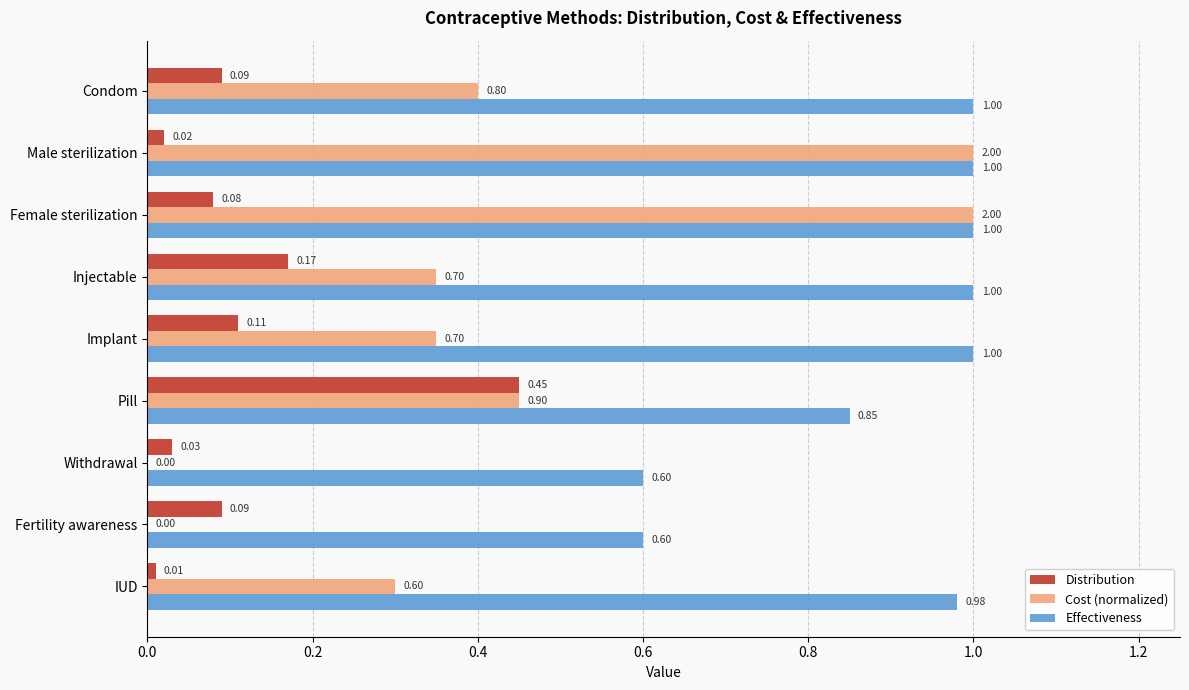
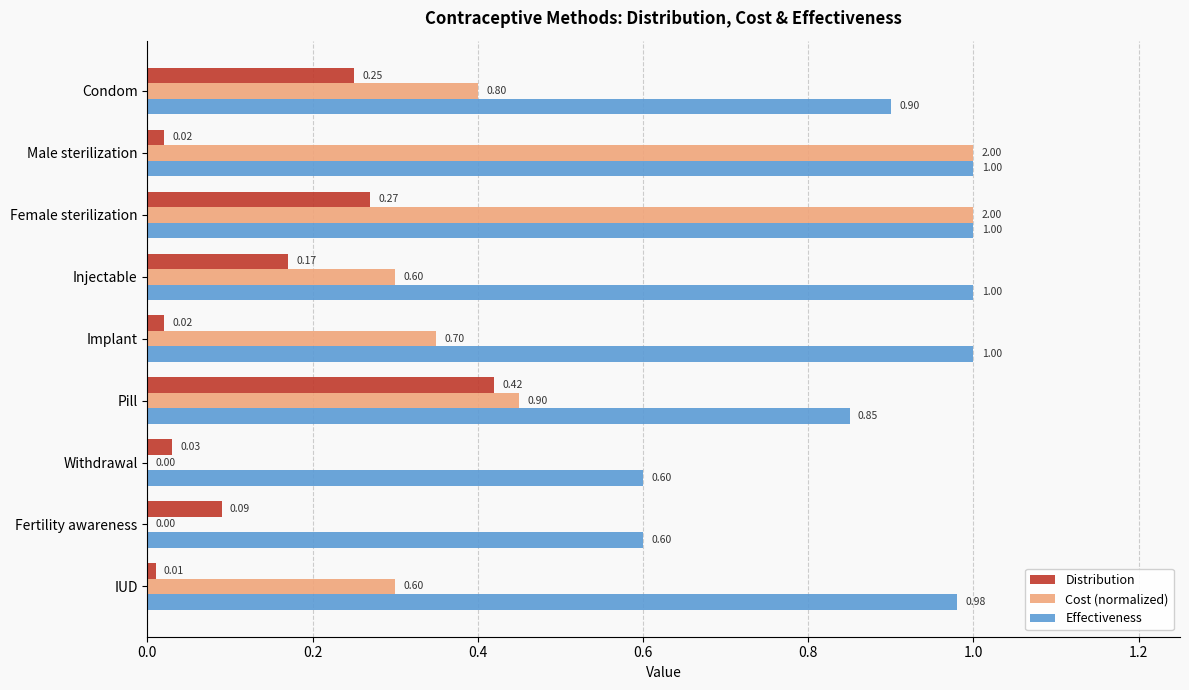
Distribution, Condom: 0.09 -> 0.25
Effectiveness, Condom: 1.00 -> 0.90
Distribution, Female sterilization: 0.08 -> 0.27
Cost (normalized), Injectable: 0.70 -> 0.60
Distribution, Implant: 0.11 -> 0.02
Distribution, Pill: 0.45 -> 0.42
